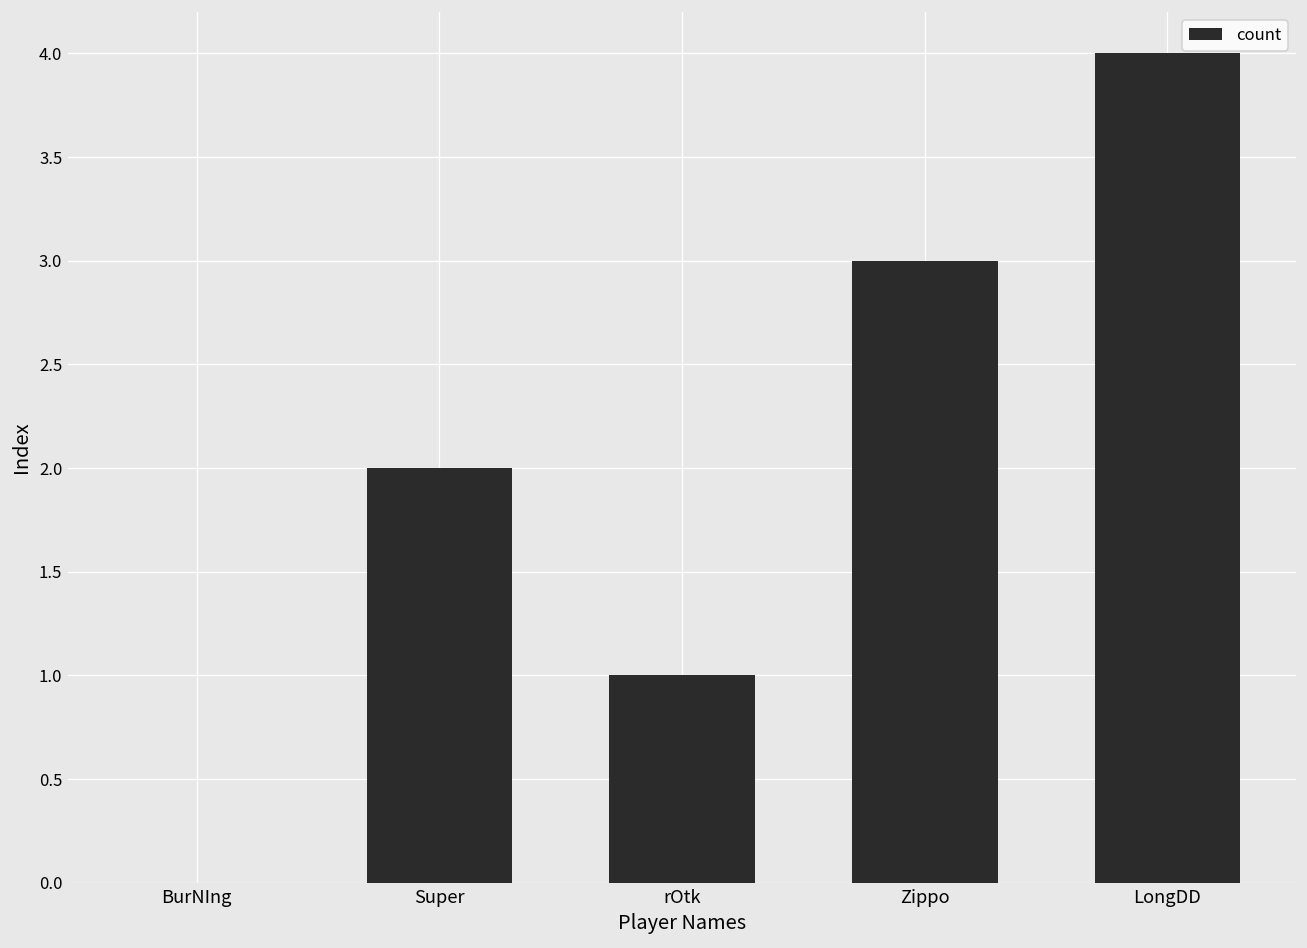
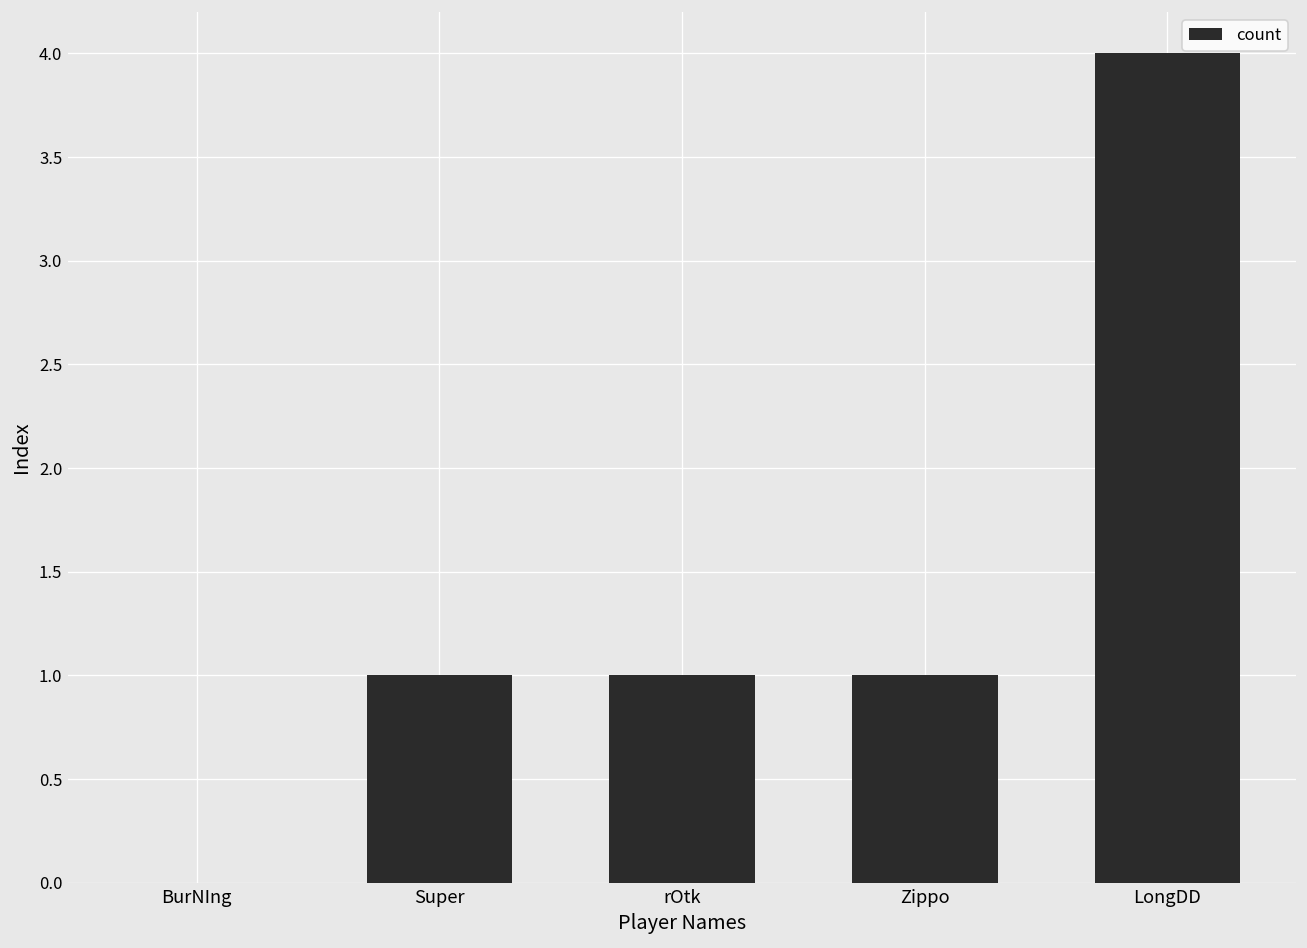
Super: 2 -> 1
Zippo: 3 -> 1
